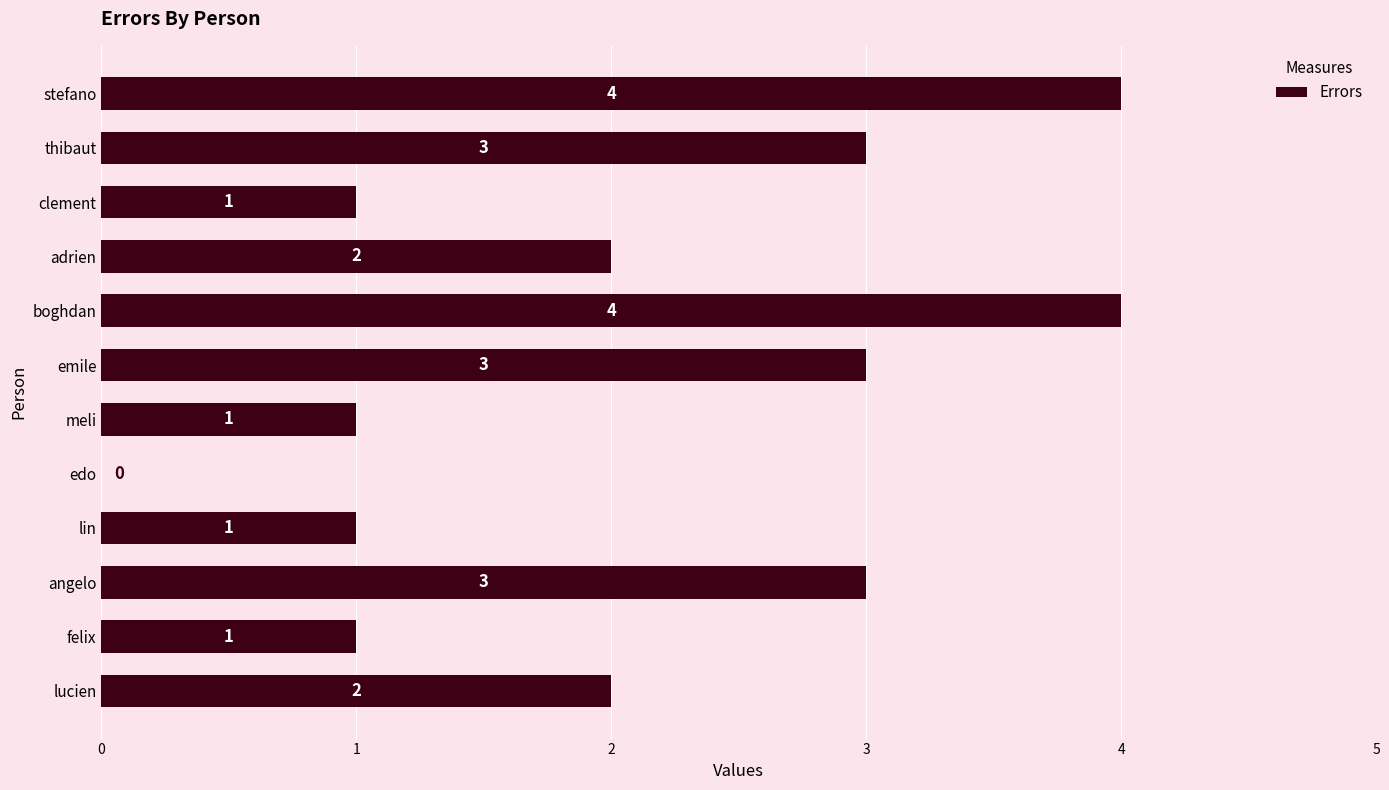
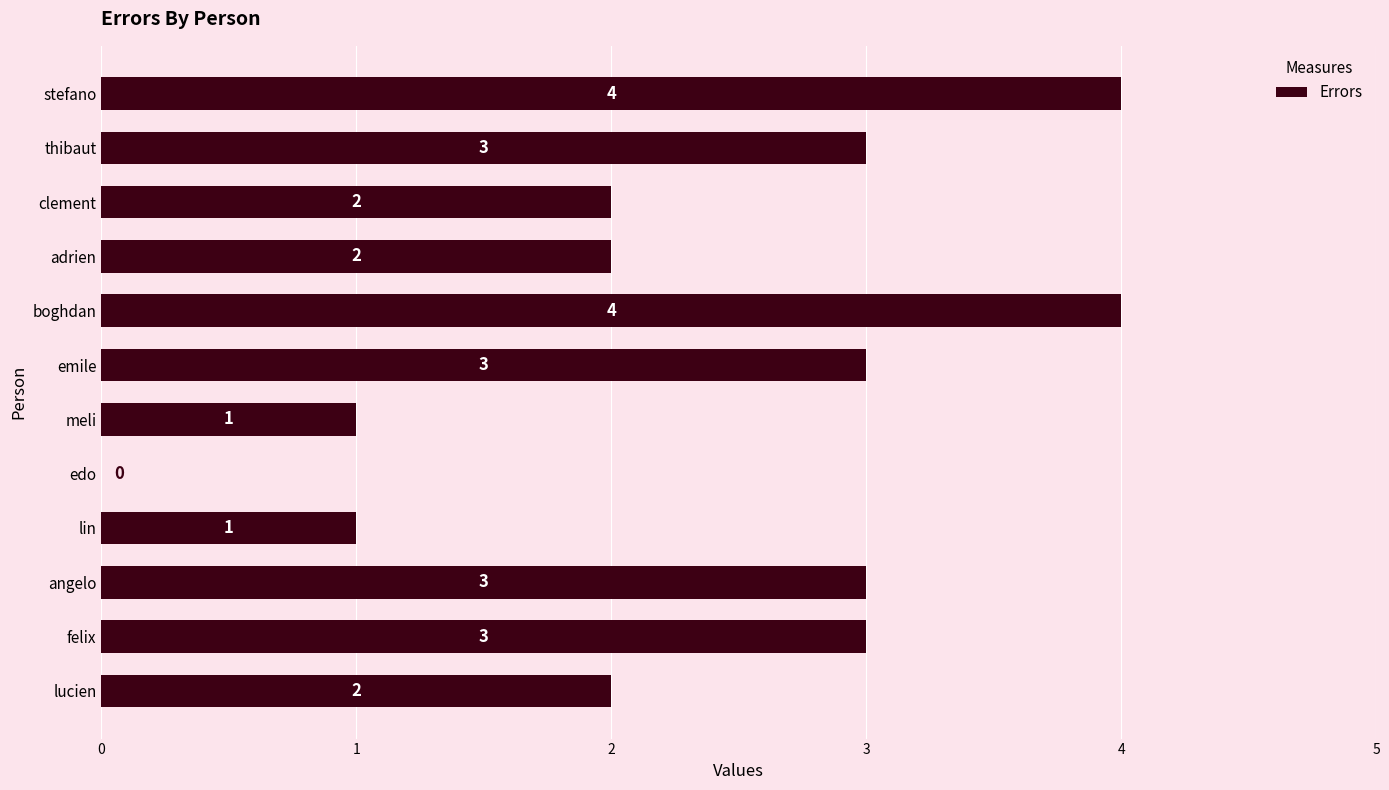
clement: 1 -> 2
felix: 1 -> 3
